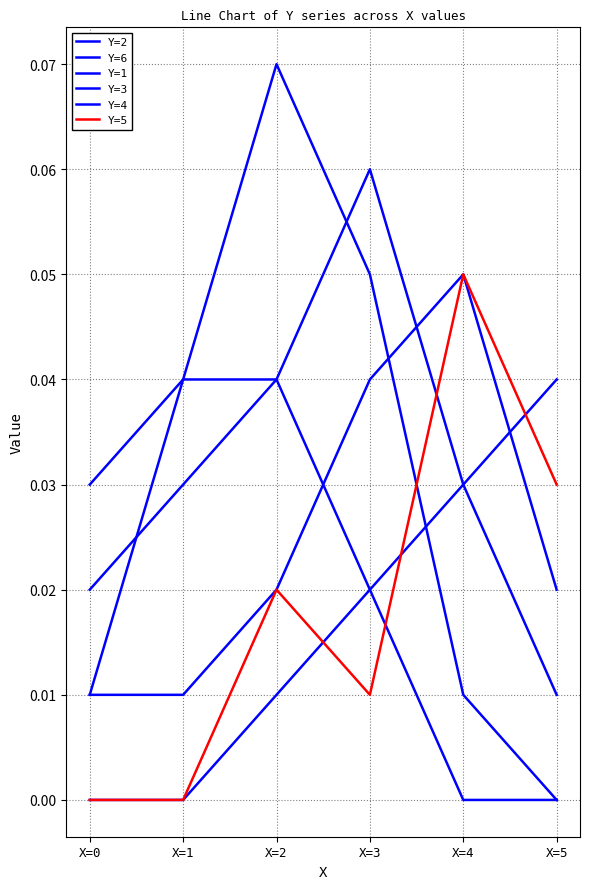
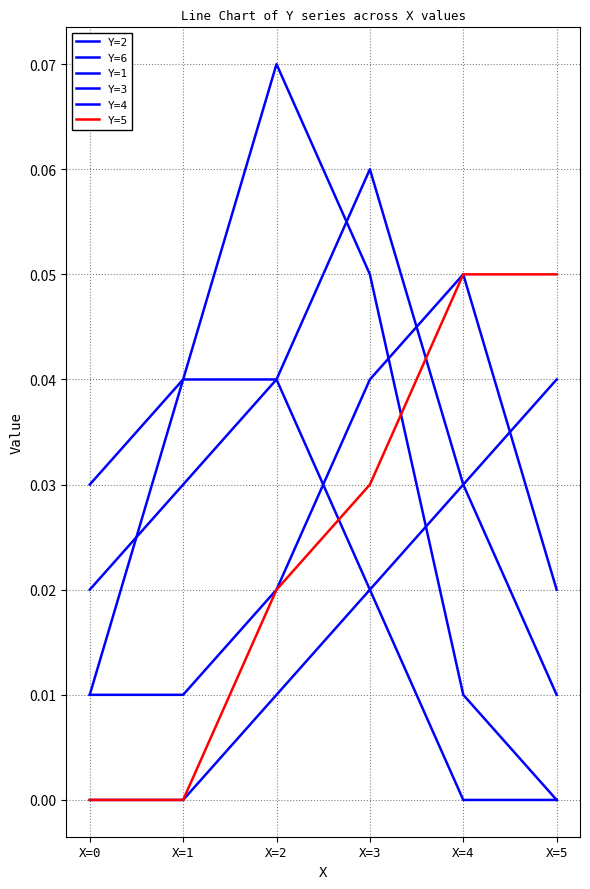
Y=5, X=3: 0.01 -> 0.03
Y=5, X=5: 0.03 -> 0.05
